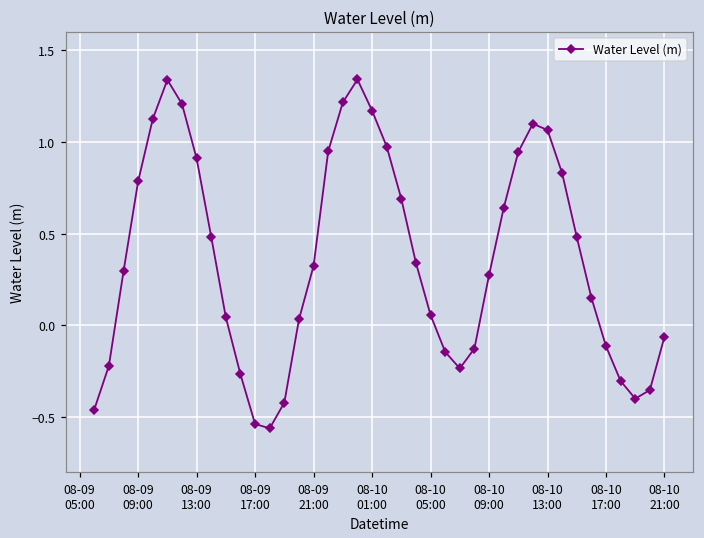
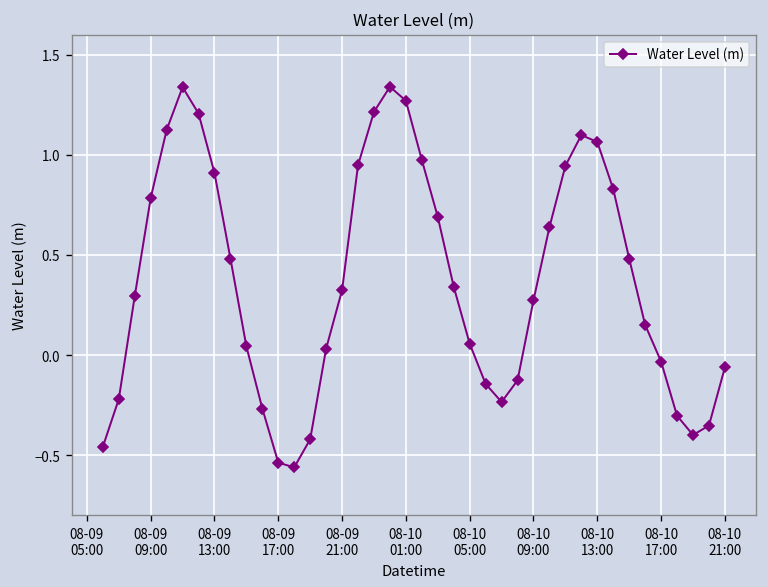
08-10 01:00: 1.17 -> 1.27
08-10 17:00: -0.11 -> -0.03
